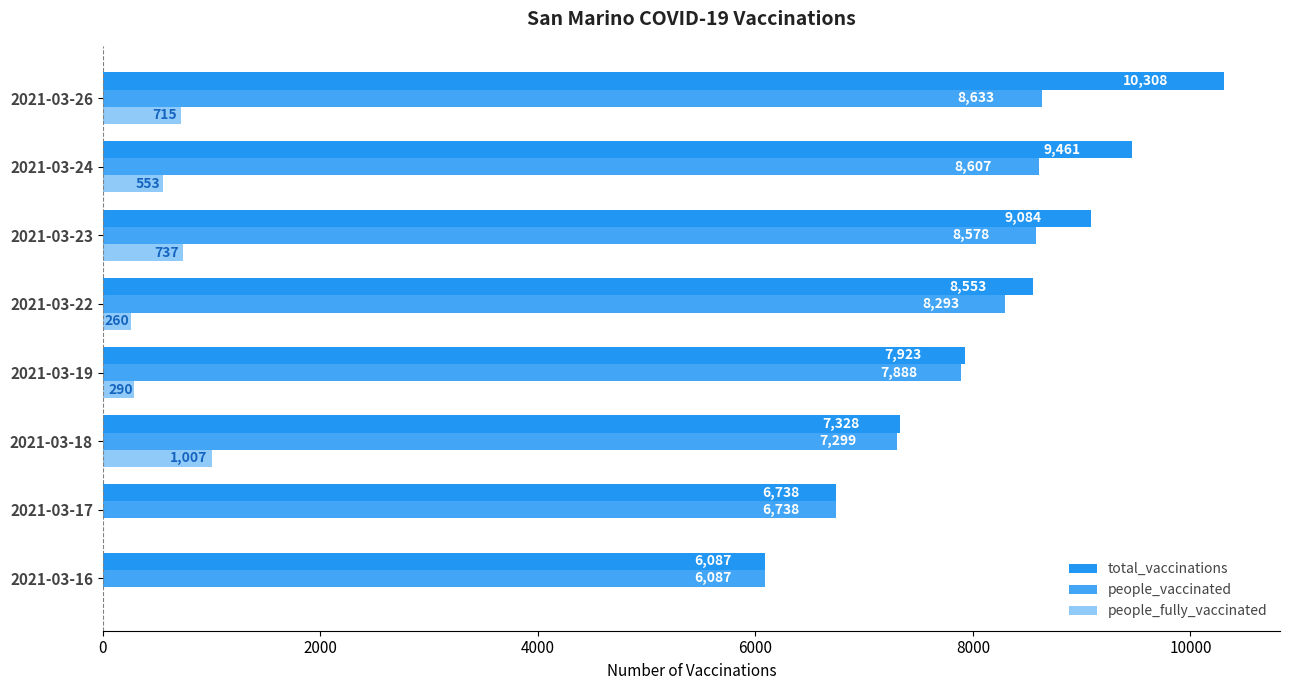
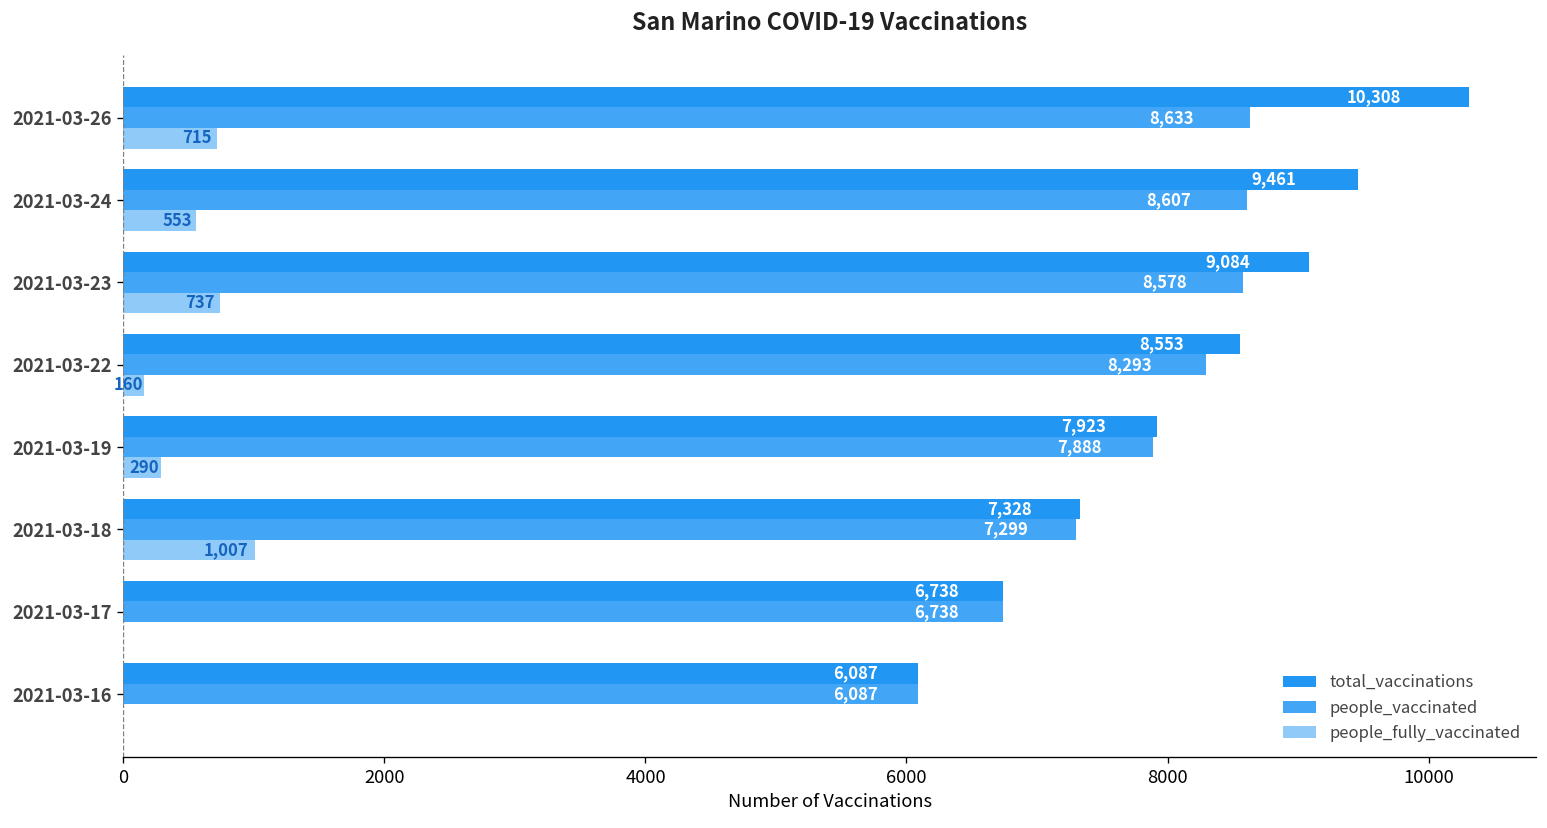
people_fully_vaccinated, 2021-03-22: 260 -> 160
